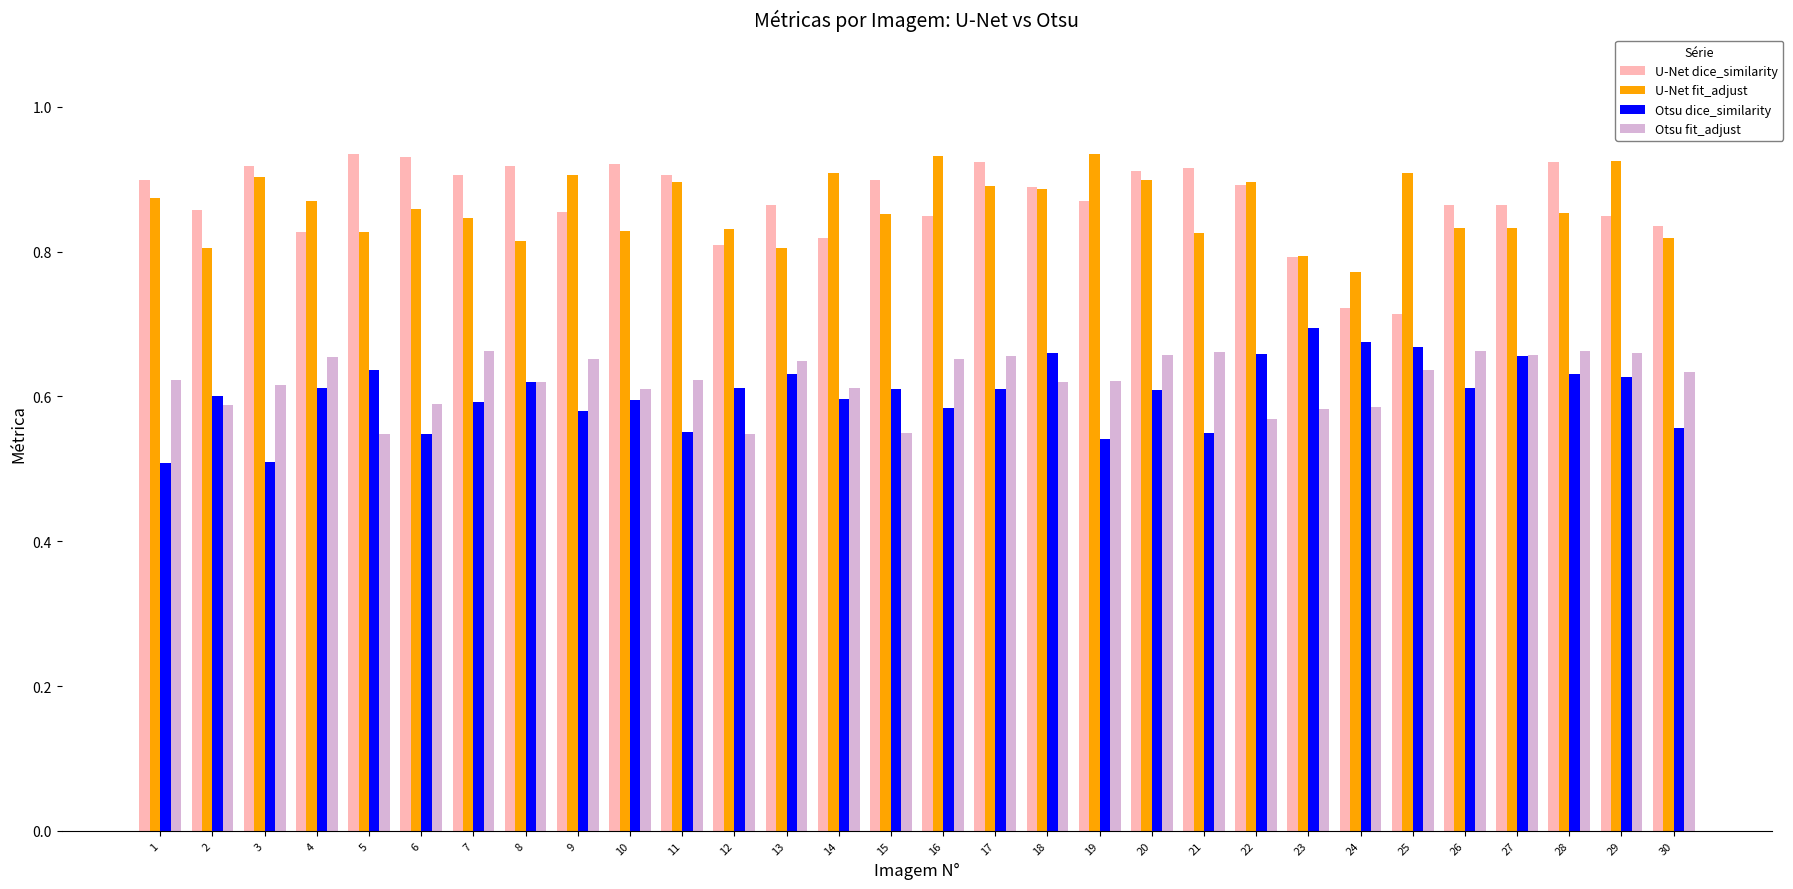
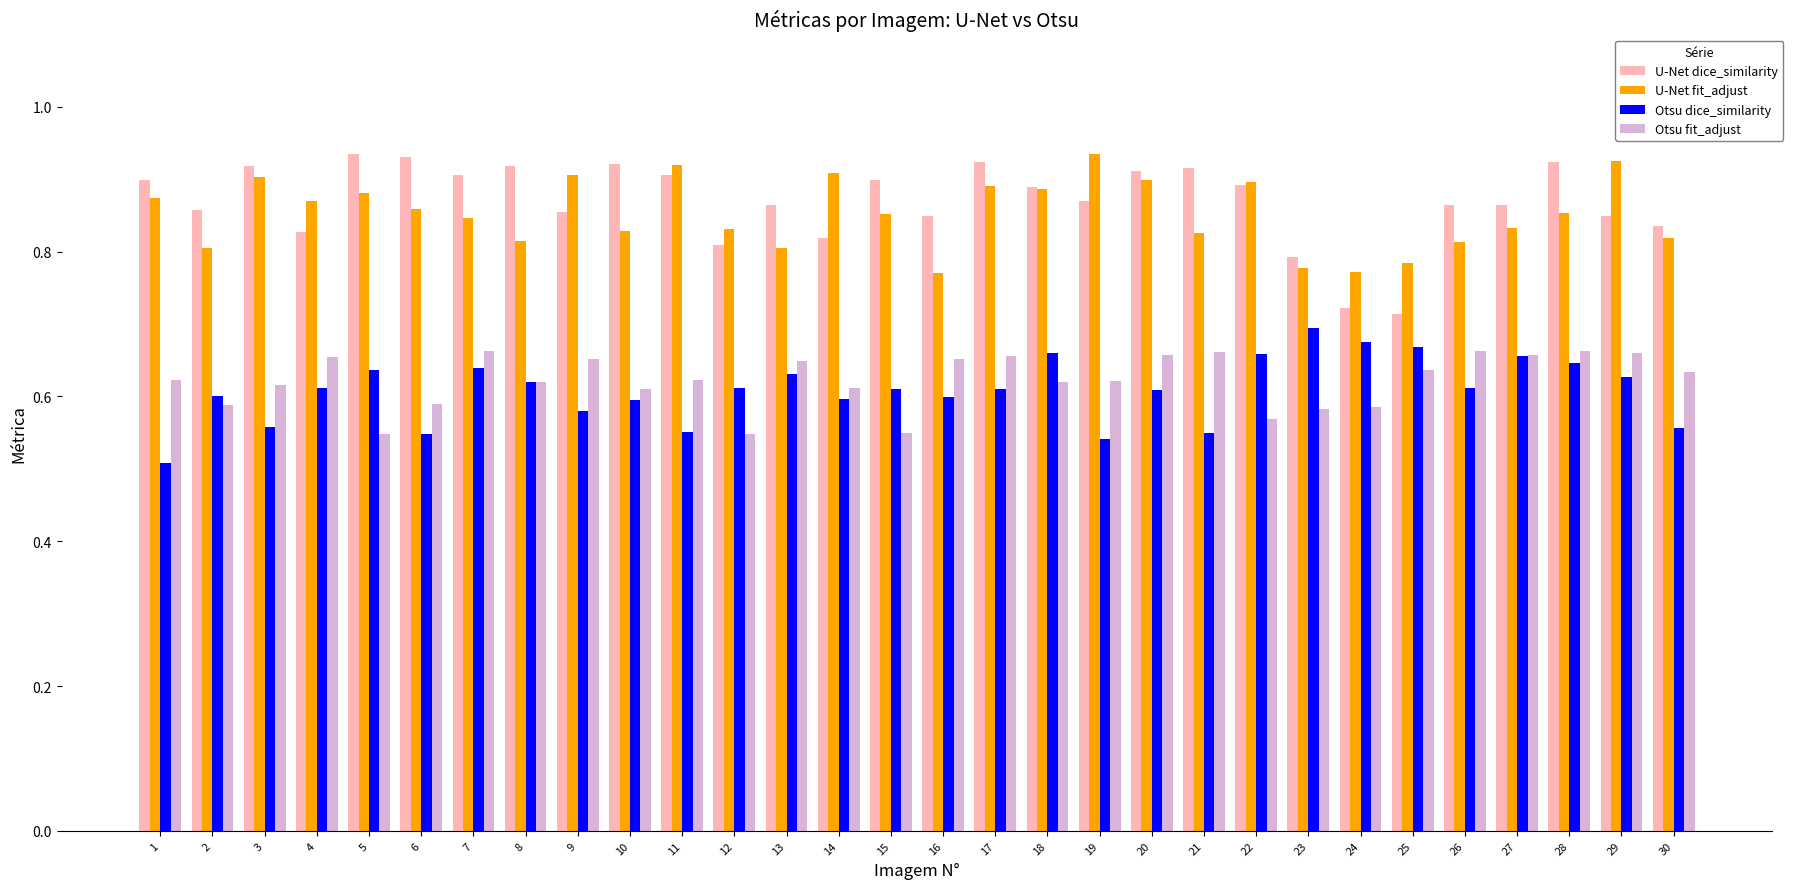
Otsu dice_similarity, 3: 0.51 -> 0.56
U-Net fit_adjust, 5: 0.83 -> 0.88
Otsu dice_similarity, 7: 0.59 -> 0.64
U-Net fit_adjust, 11: 0.90 -> 0.92
U-Net fit_adjust, 16: 0.93 -> 0.77
Otsu dice_similarity, 16: 0.58 -> 0.60
U-Net fit_adjust, 23: 0.79 -> 0.78
U-Net fit_adjust, 25: 0.91 -> 0.78
U-Net fit_adjust, 26: 0.83 -> 0.81
Otsu dice_similarity, 28: 0.63 -> 0.65
